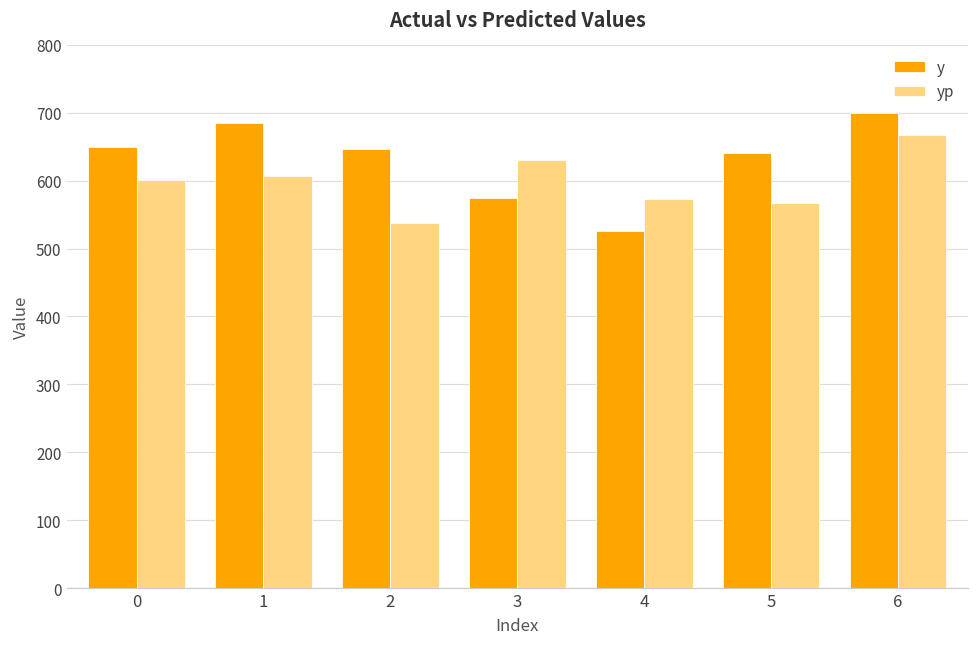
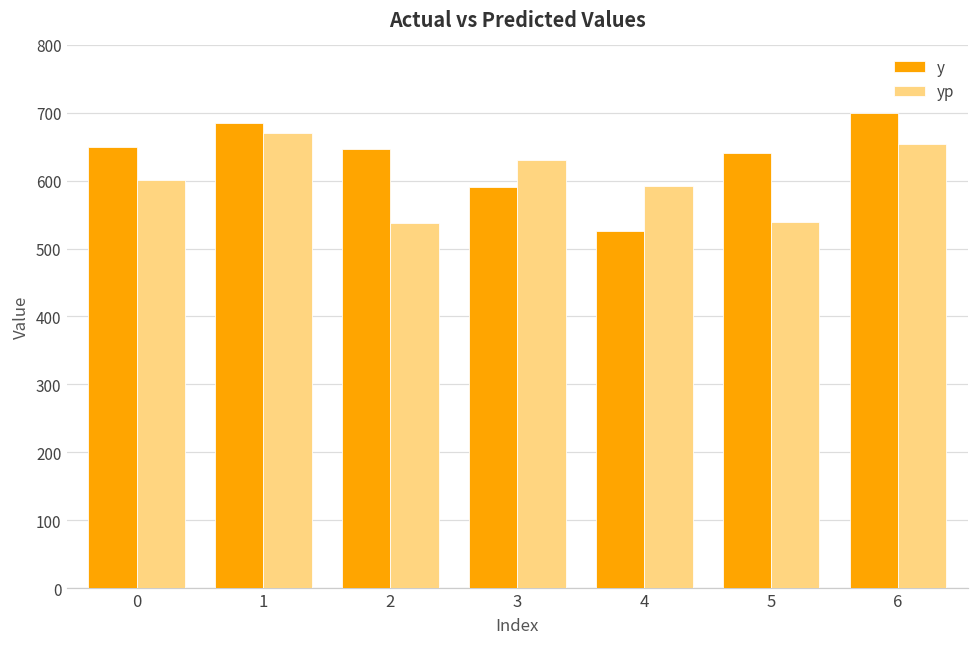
yp, 1: 610 -> 670
y, 3: 580 -> 590
yp, 4: 570 -> 590
yp, 5: 570 -> 540
yp, 6: 670 -> 650
